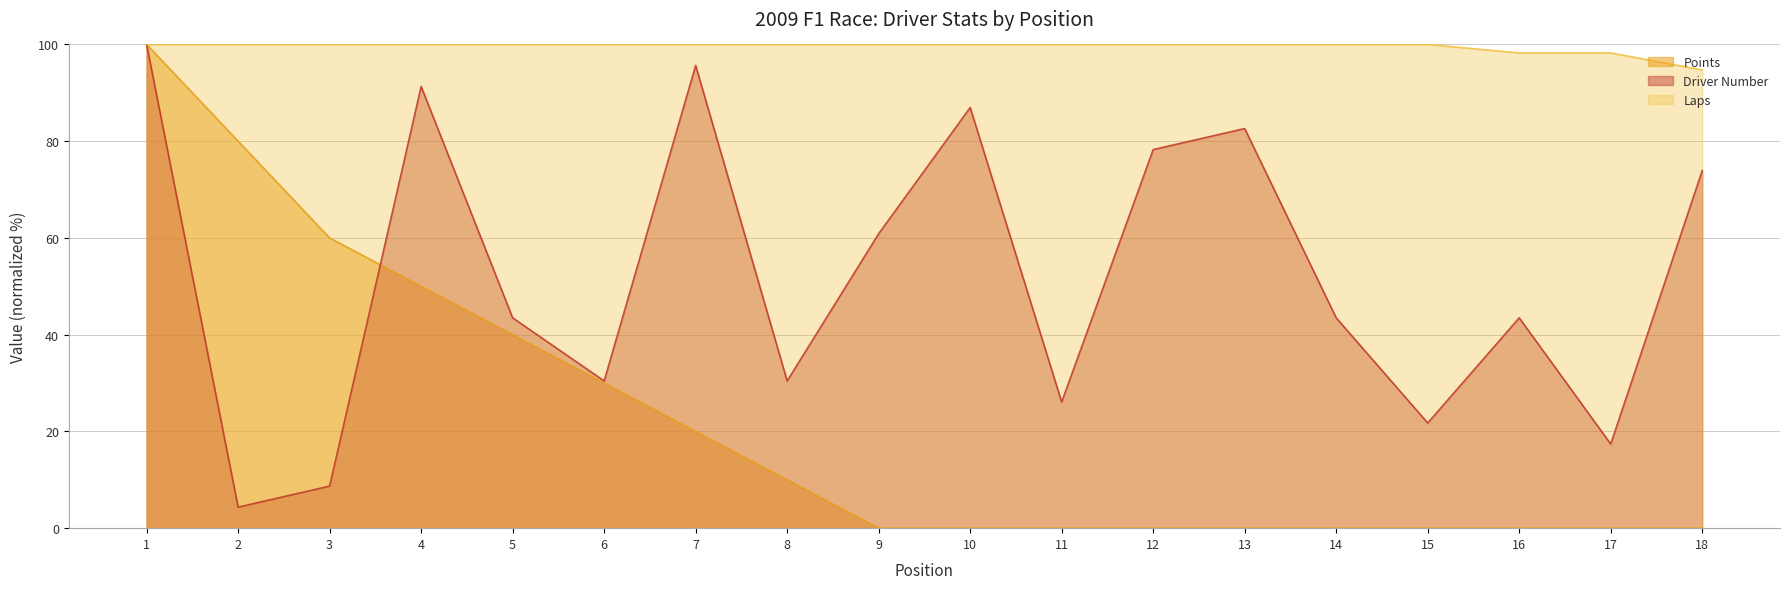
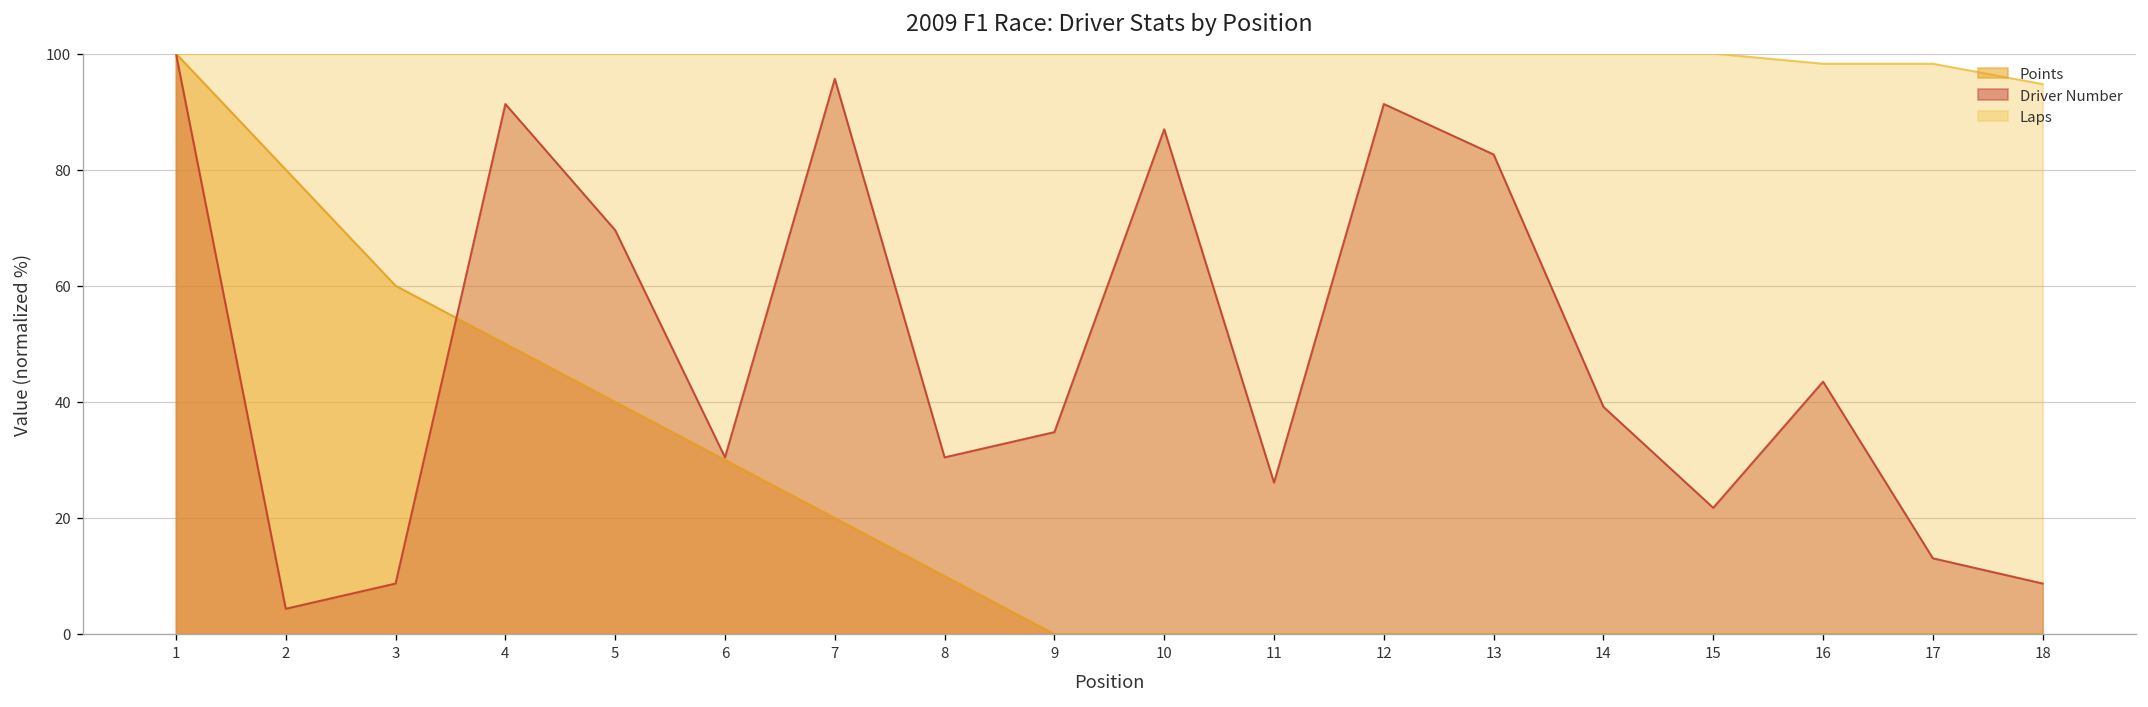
Driver Number, 5: 43 -> 70
Driver Number, 9: 61 -> 35
Driver Number, 12: 78 -> 91
Driver Number, 14: 43 -> 39
Driver Number, 17: 17 -> 13
Driver Number, 18: 74 -> 9
